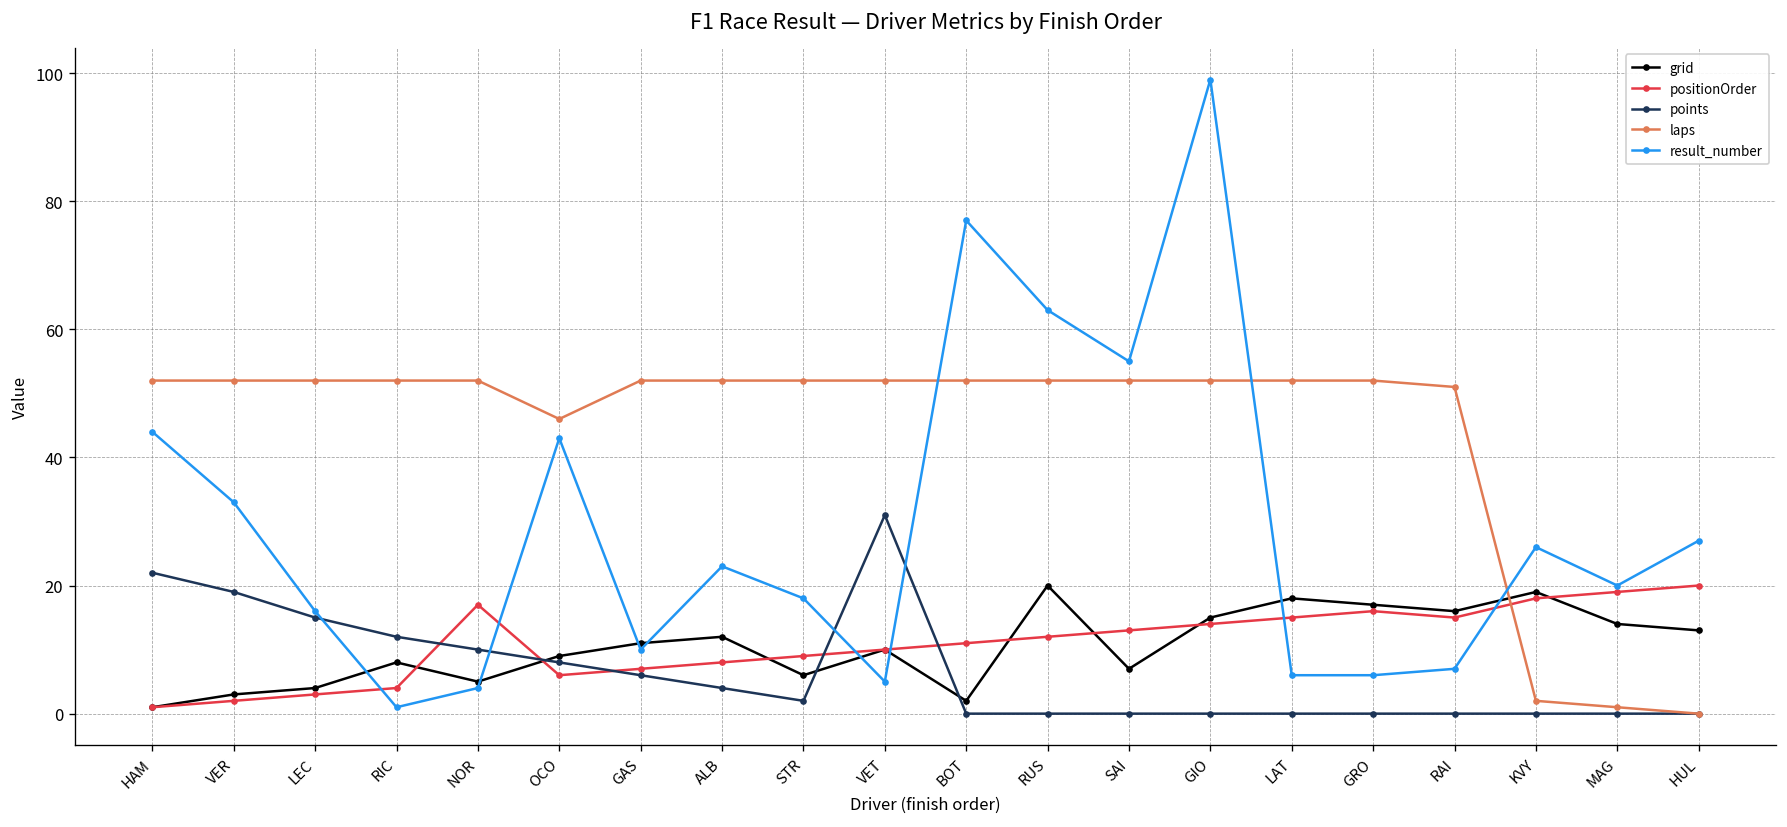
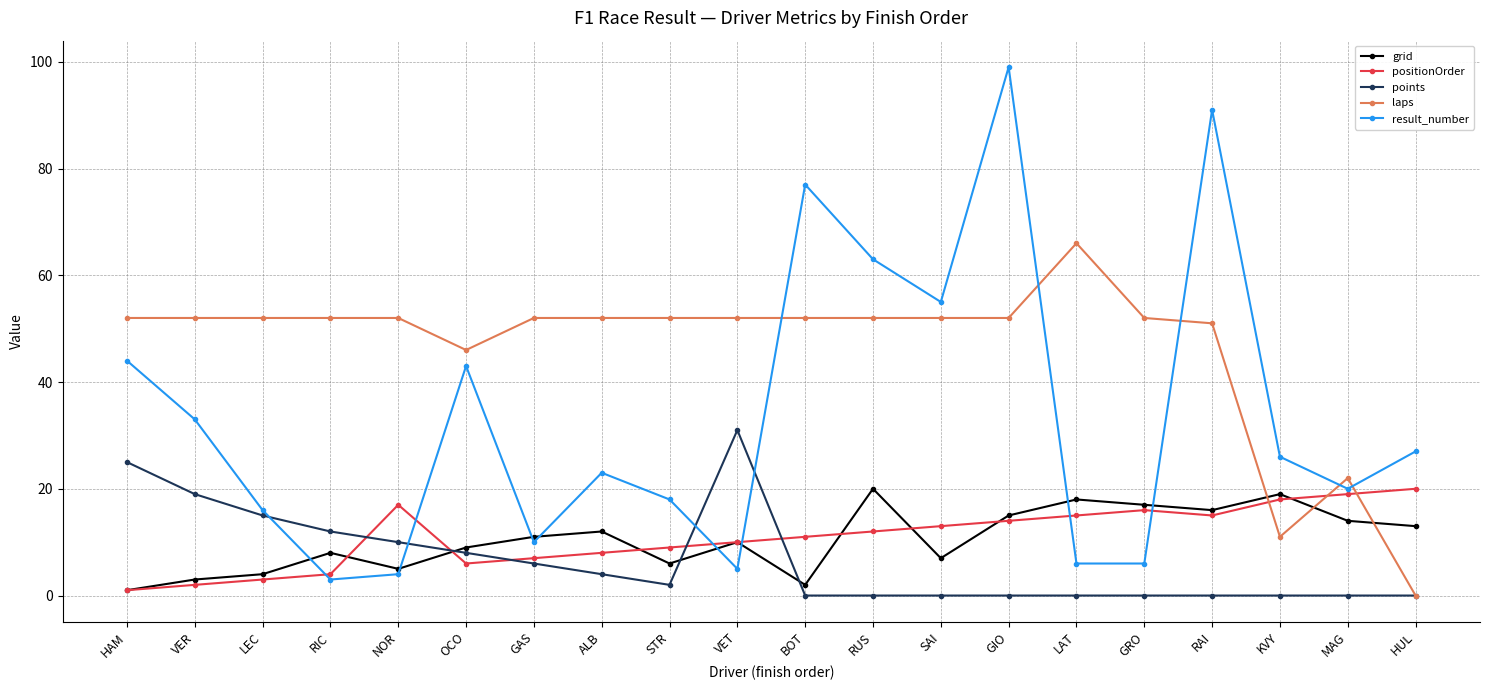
points, HAM: 22 -> 25
result_number, RIC: 1 -> 3
laps, LAT: 52 -> 66
result_number, RAI: 7 -> 91
laps, KVY: 2 -> 11
laps, MAG: 1 -> 22
